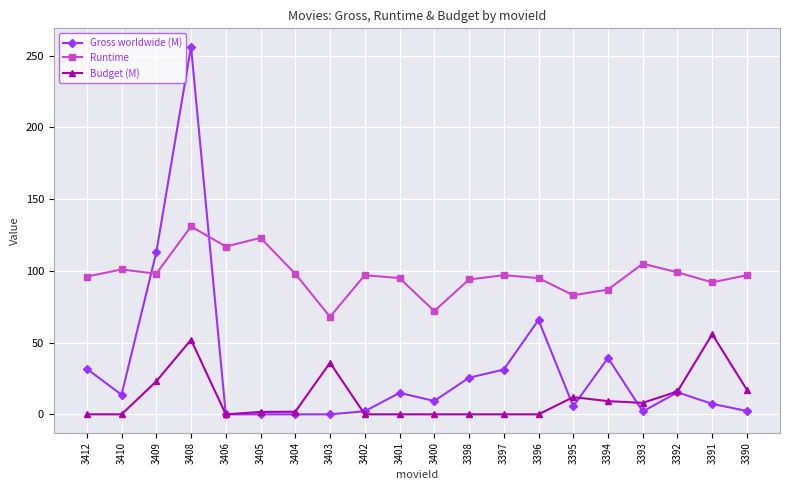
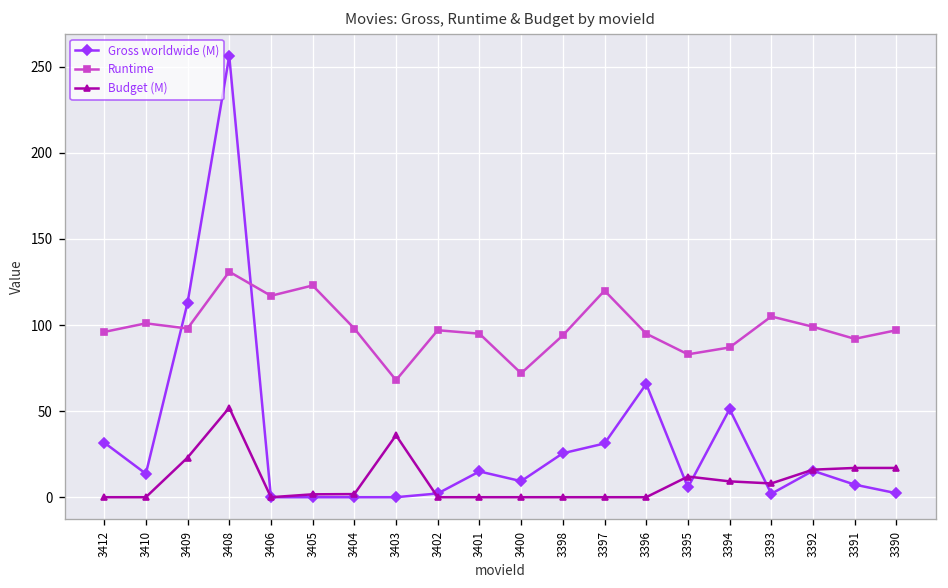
Runtime, 3397: 97 -> 120
Gross worldwide (M), 3394: 39 -> 51
Budget (M), 3391: 56 -> 17
